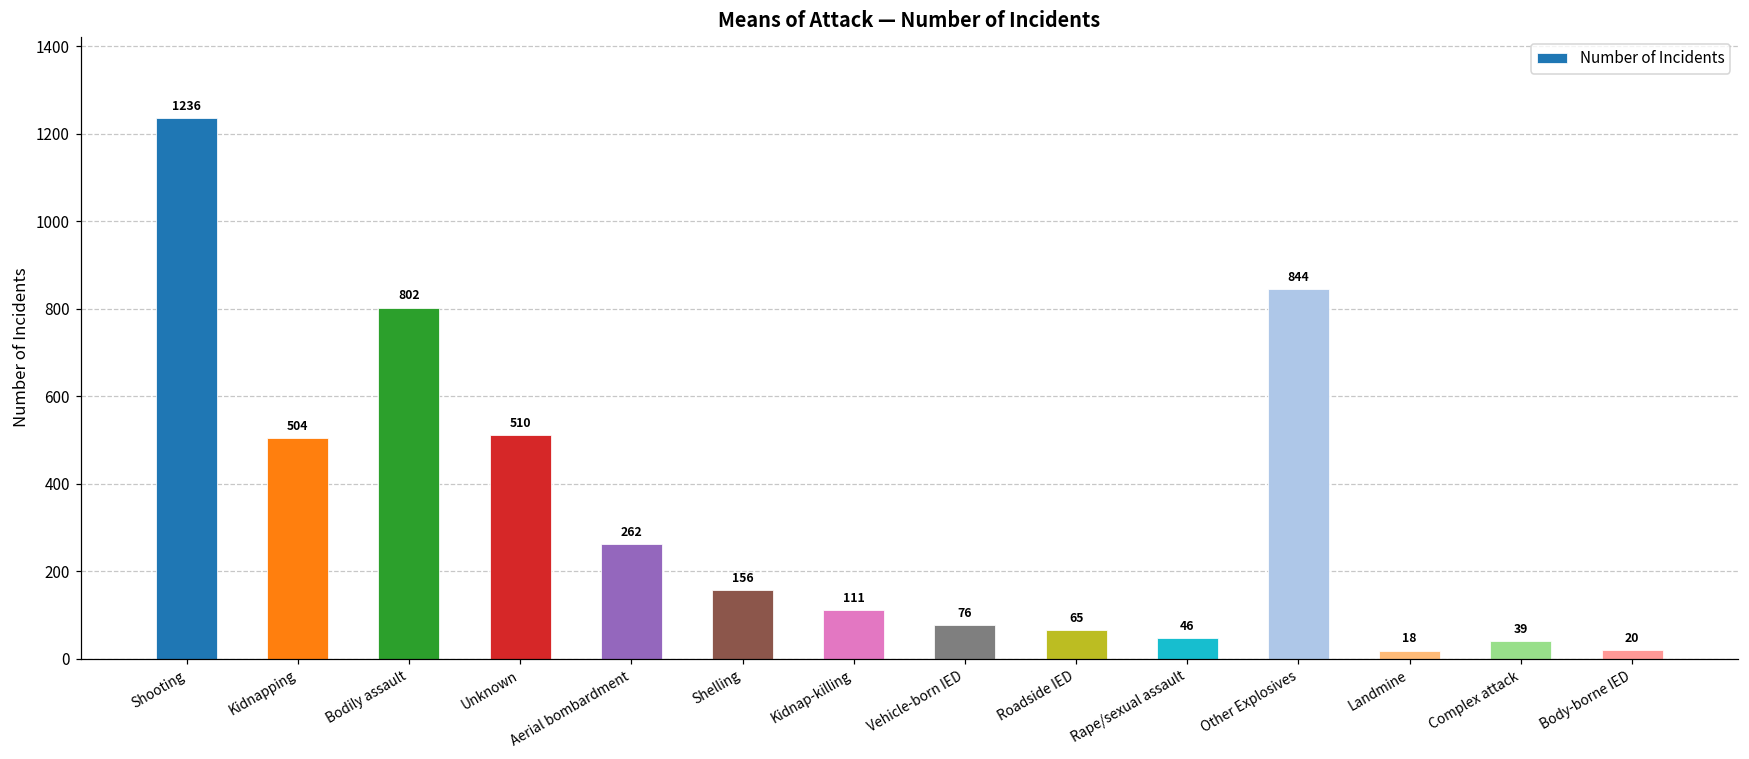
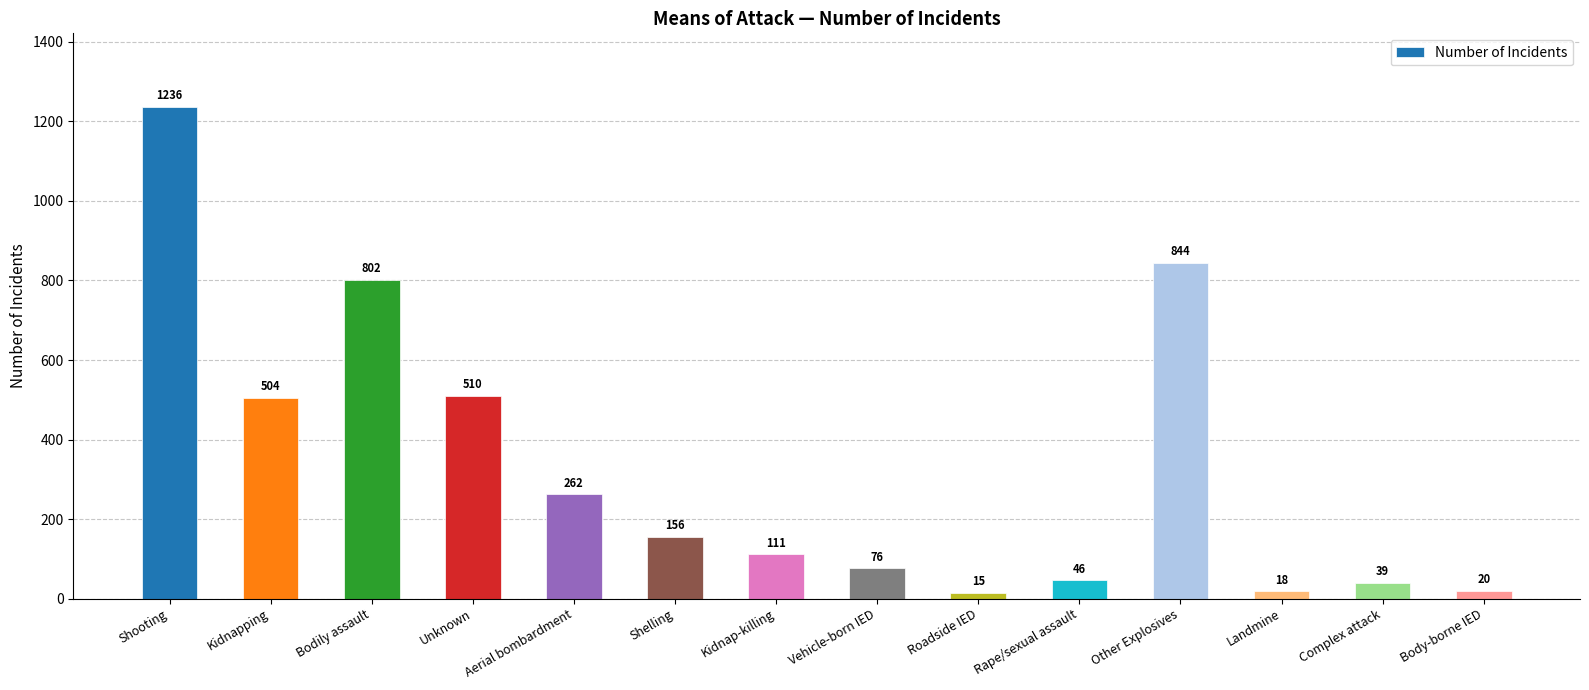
Roadside IED: 65 -> 15
